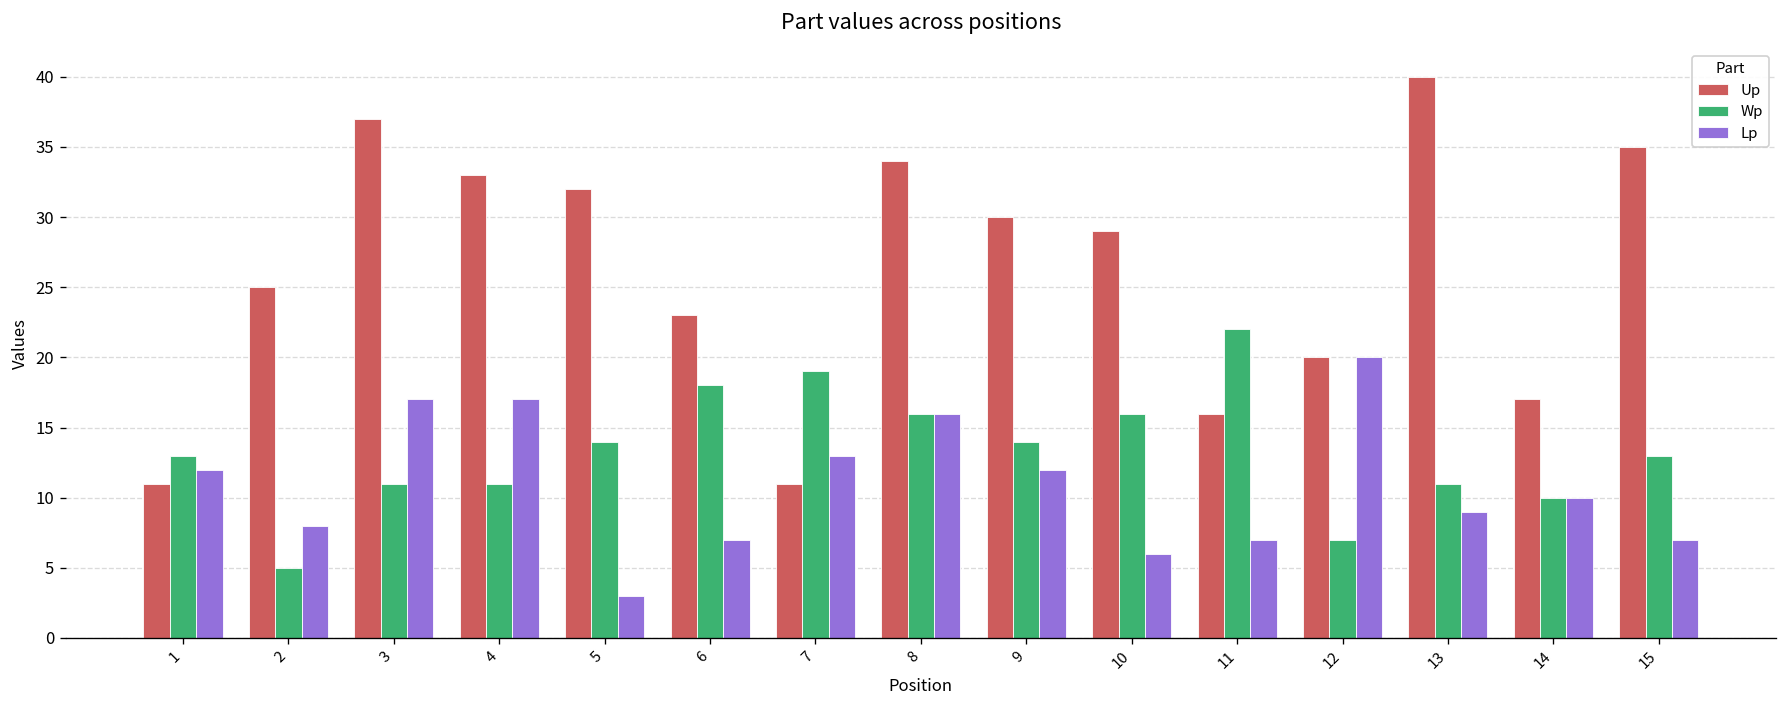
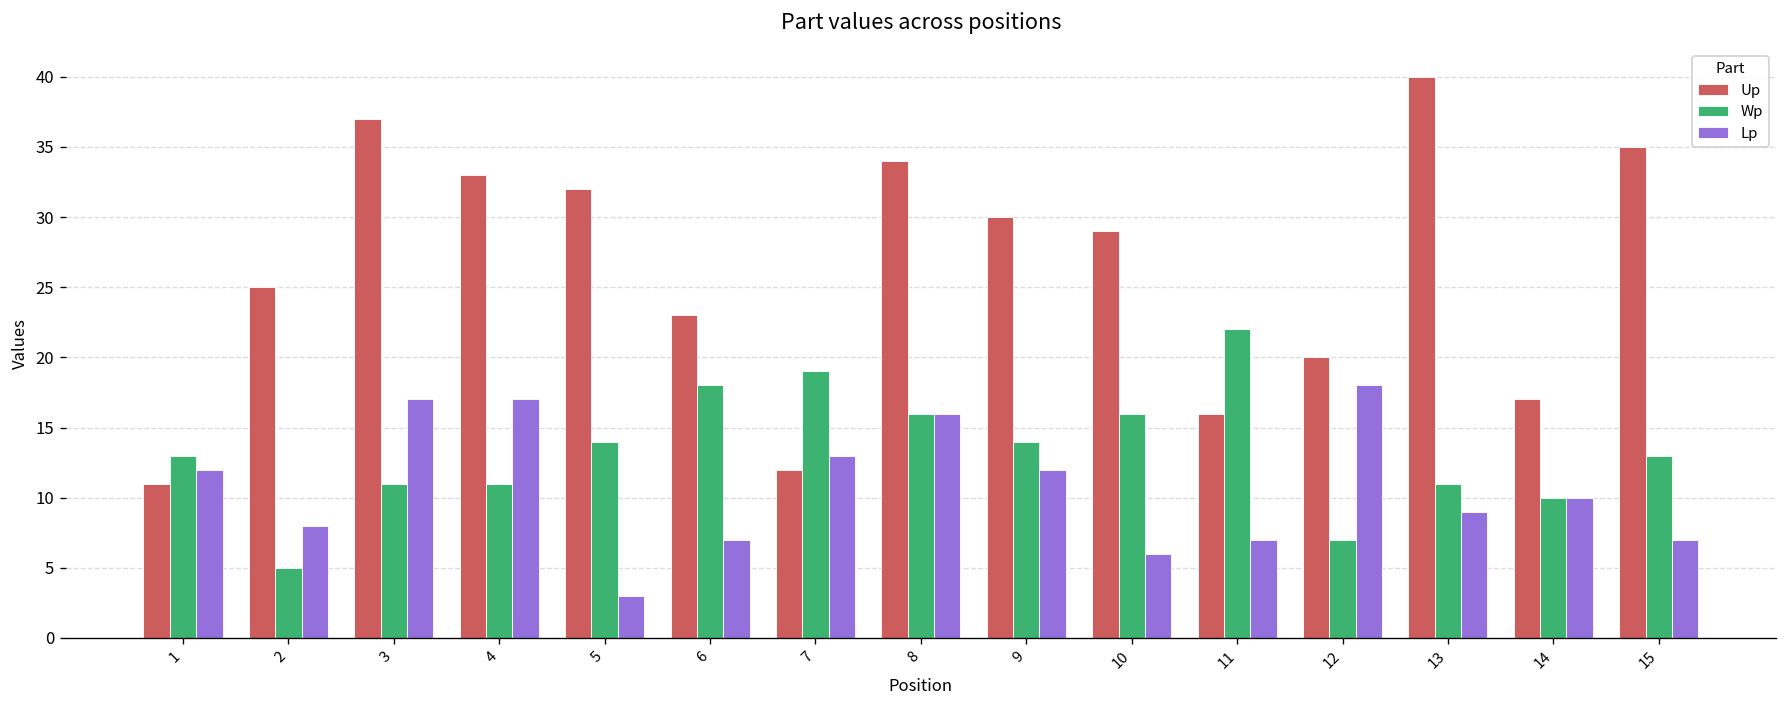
Up, 7: 11 -> 12
Lp, 12: 20 -> 18
